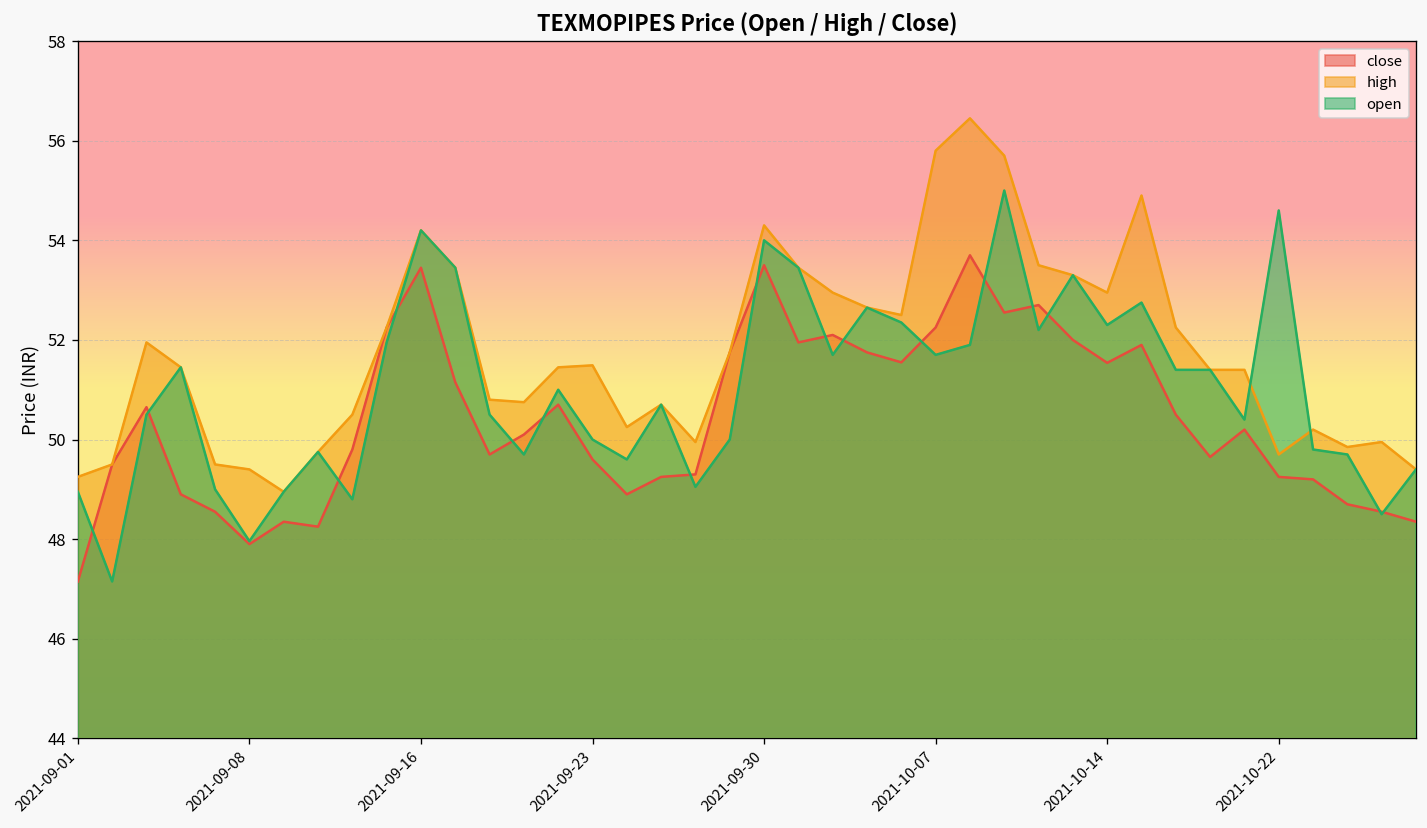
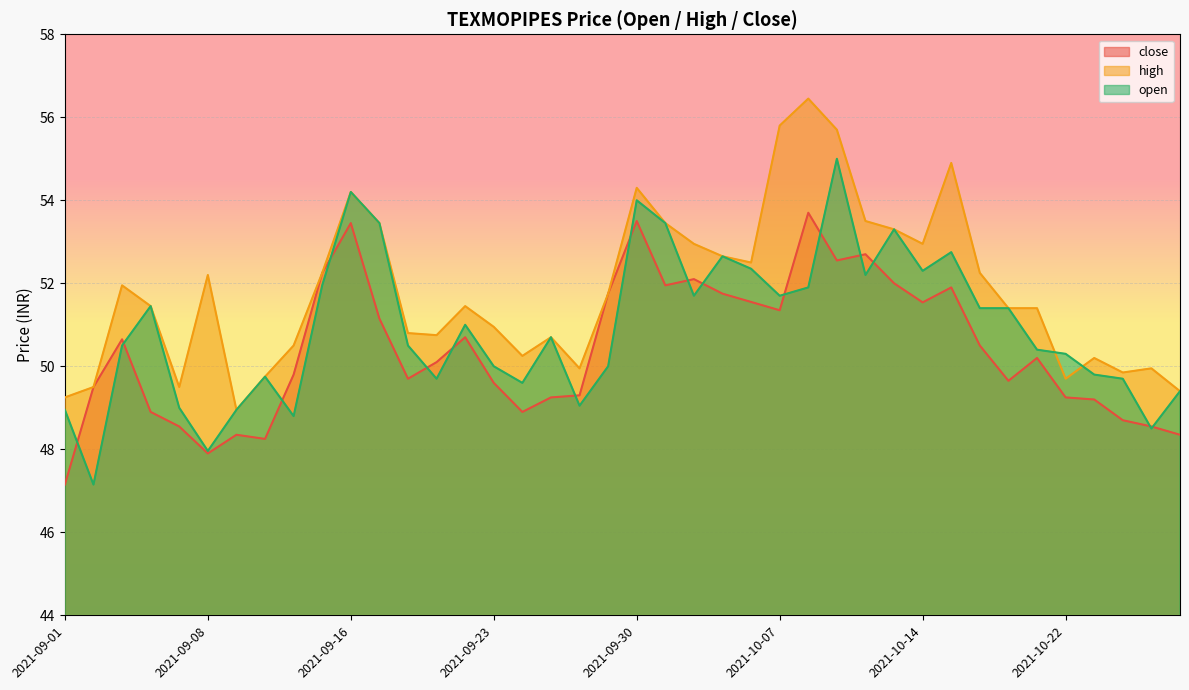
high, 2021-09-08: 49.4 -> 52.2
high, 2021-09-23: 51.5 -> 51.0
close, 2021-10-07: 52.3 -> 51.4
open, 2021-10-22: 54.6 -> 50.3
